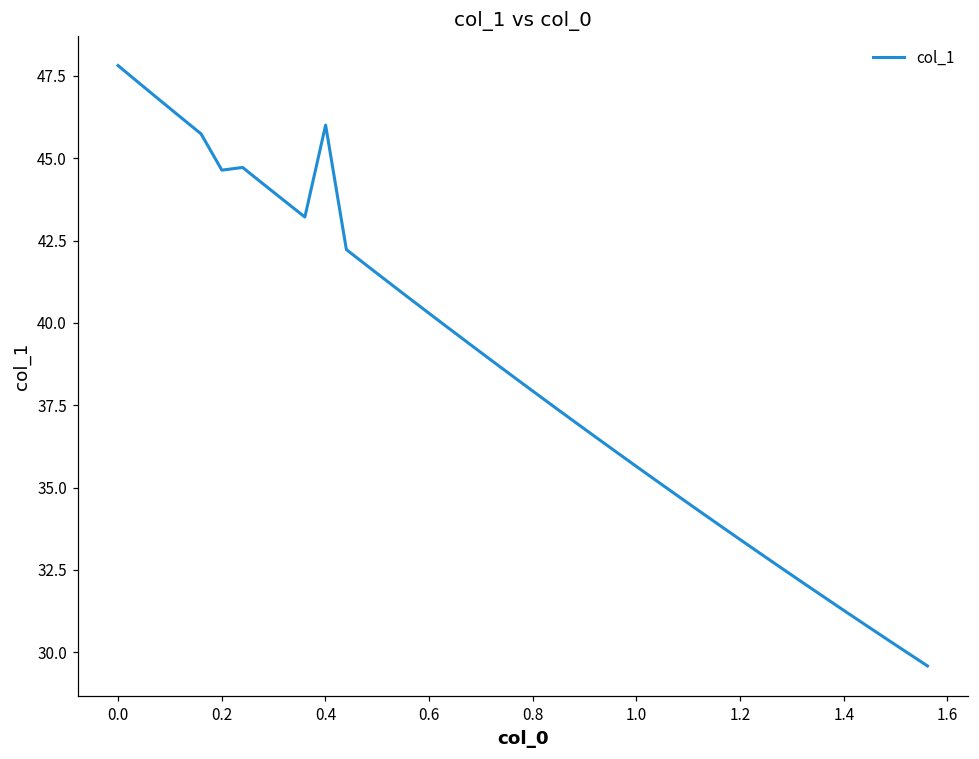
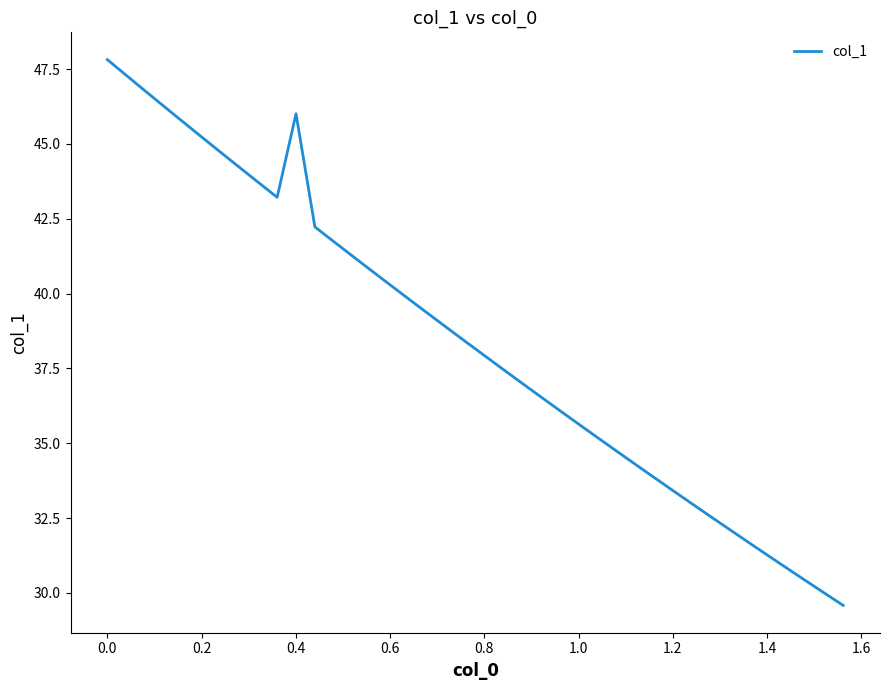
0.2: 44.6 -> 45.2
